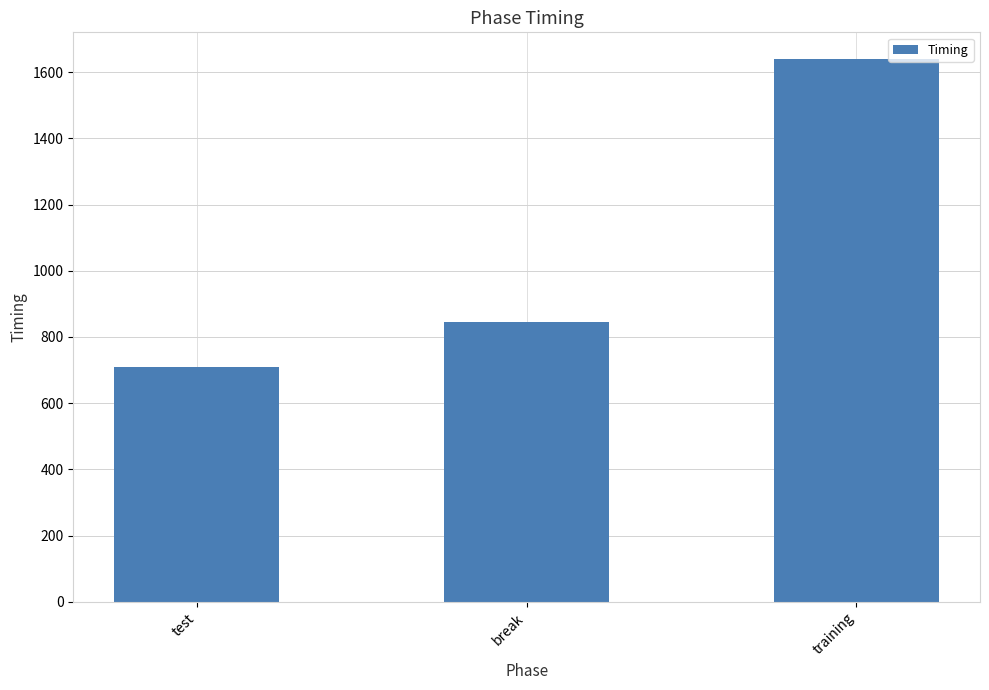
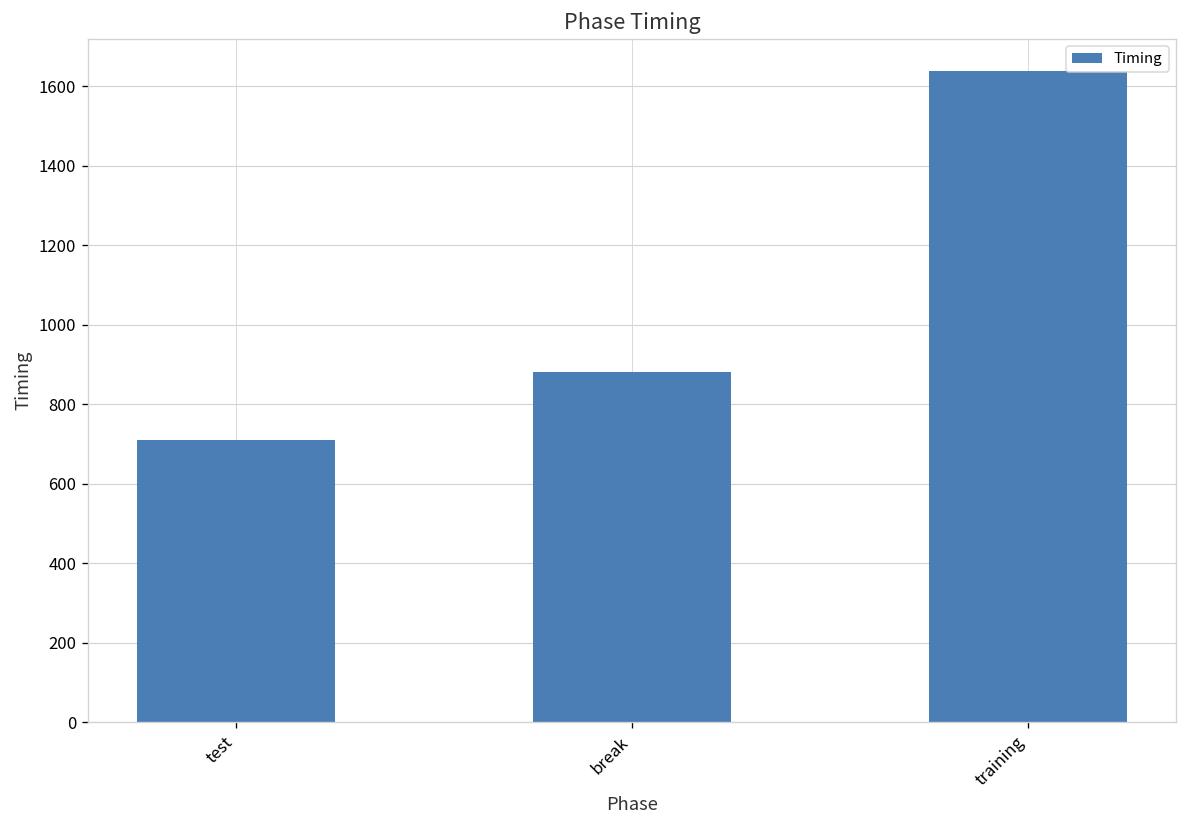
break: 850 -> 880
